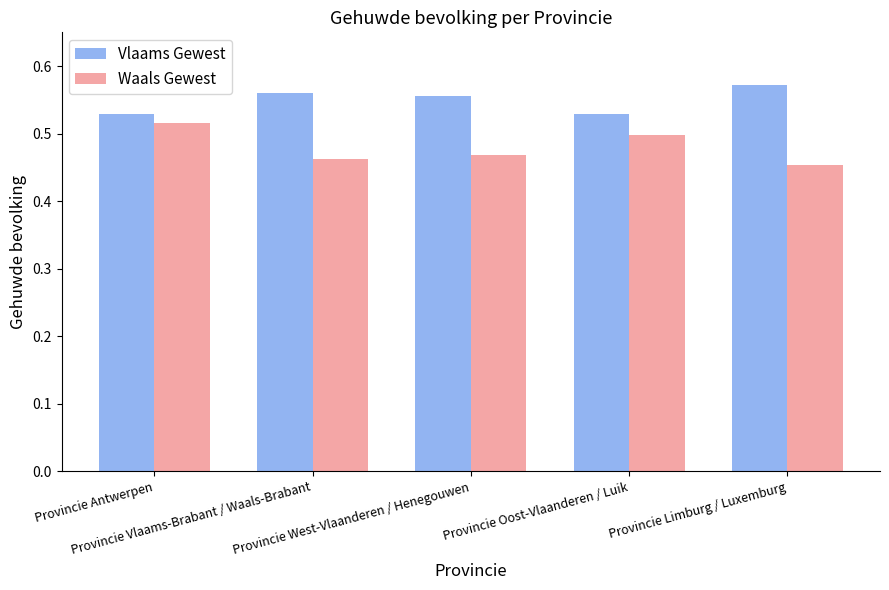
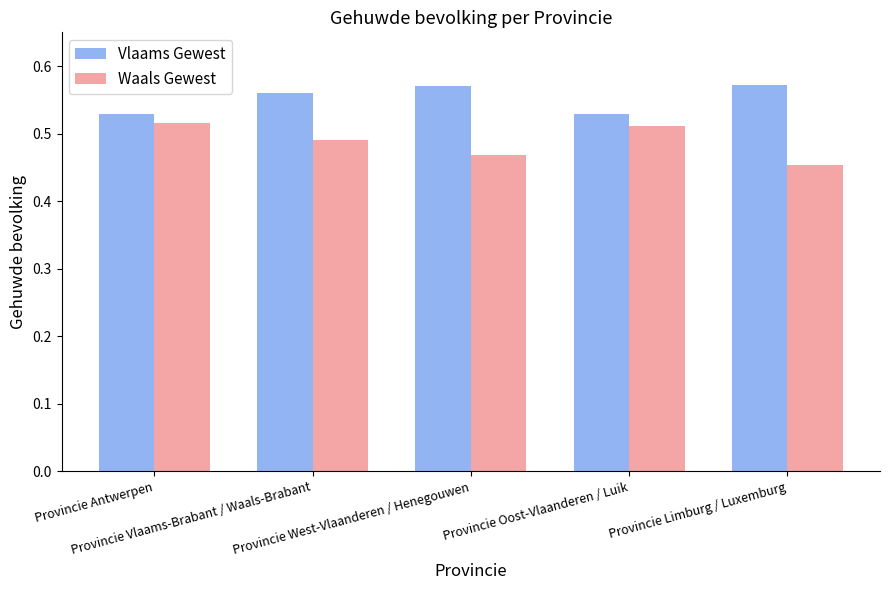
Waals Gewest, Provincie Vlaams-Brabant / Waals-Brabant: 0.46 -> 0.49
Vlaams Gewest, Provincie West-Vlaanderen / Henegouwen: 0.56 -> 0.57
Waals Gewest, Provincie Oost-Vlaanderen / Luik: 0.50 -> 0.51
